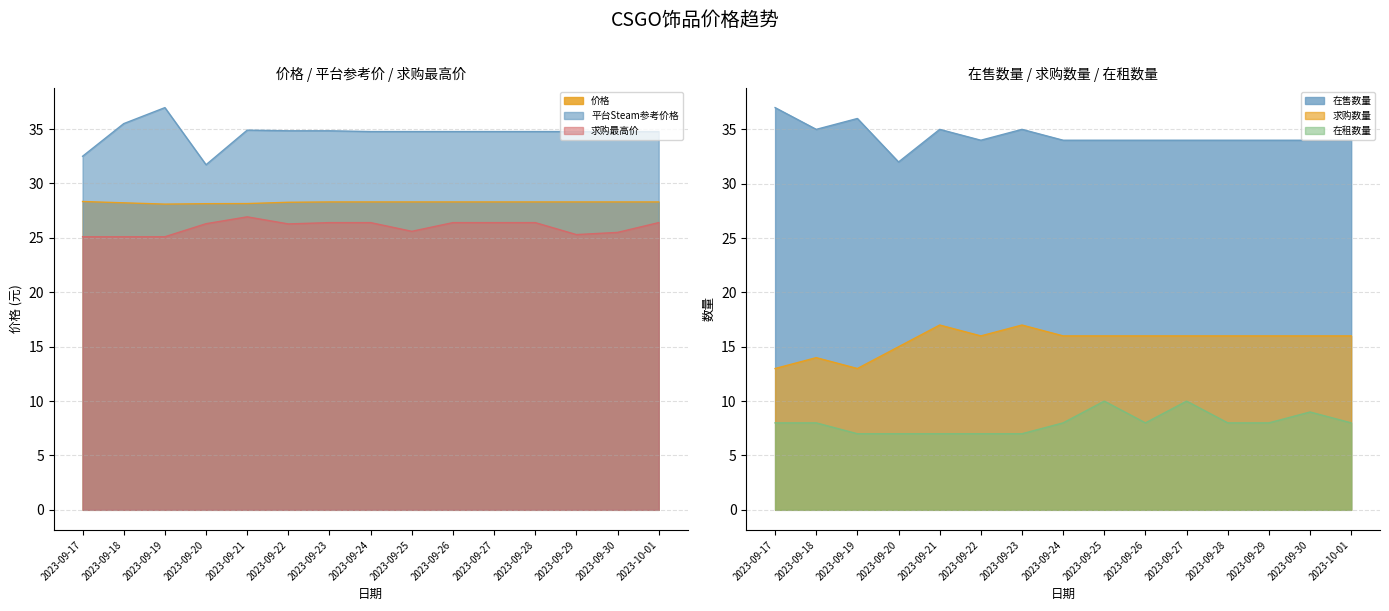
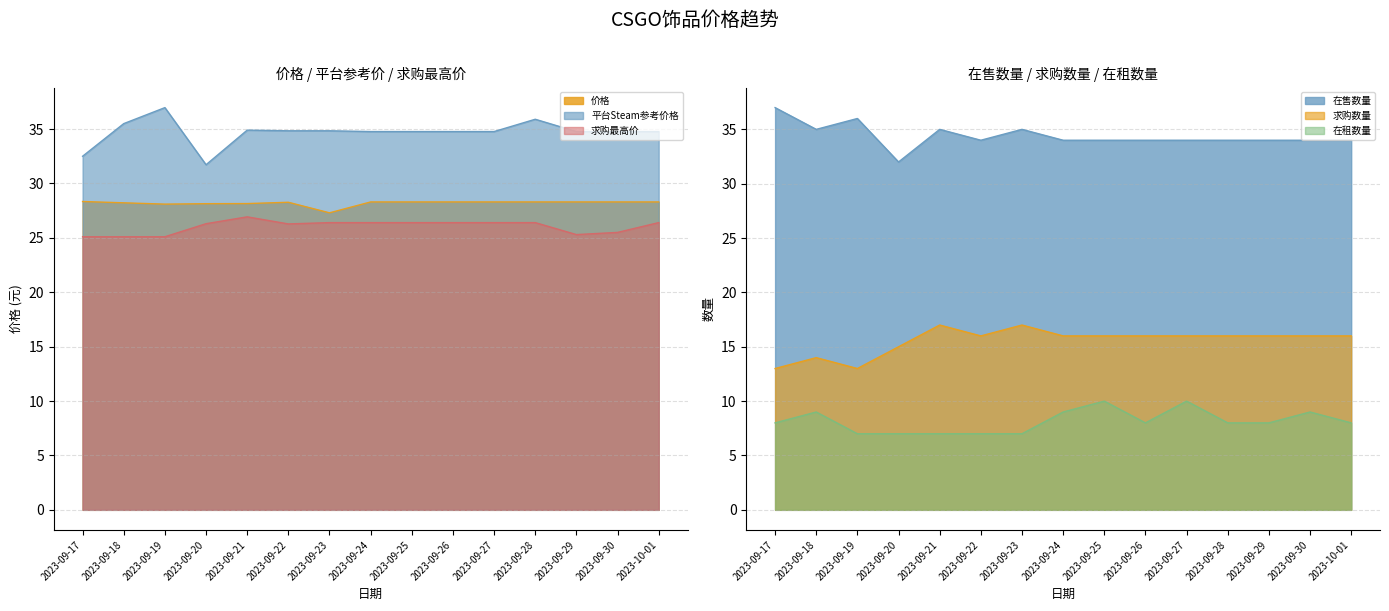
价格 / 平台参考价 / 求购最高价, 价格, 2023-09-23: 28.3 -> 27.3
价格 / 平台参考价 / 求购最高价, 求购最高价, 2023-09-25: 25.6 -> 26.4
价格 / 平台参考价 / 求购最高价, 平台Steam参考价格, 2023-09-28: 34.8 -> 35.9
在售数量 / 求购数量 / 在租数量, 在租数量, 2023-09-18: 8 -> 9
在售数量 / 求购数量 / 在租数量, 在租数量, 2023-09-24: 8 -> 9
